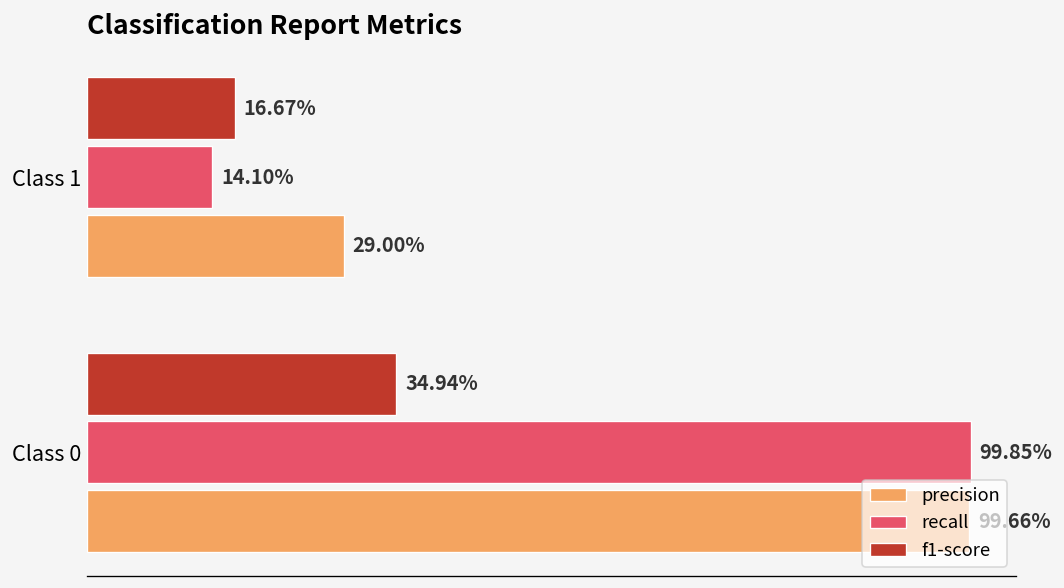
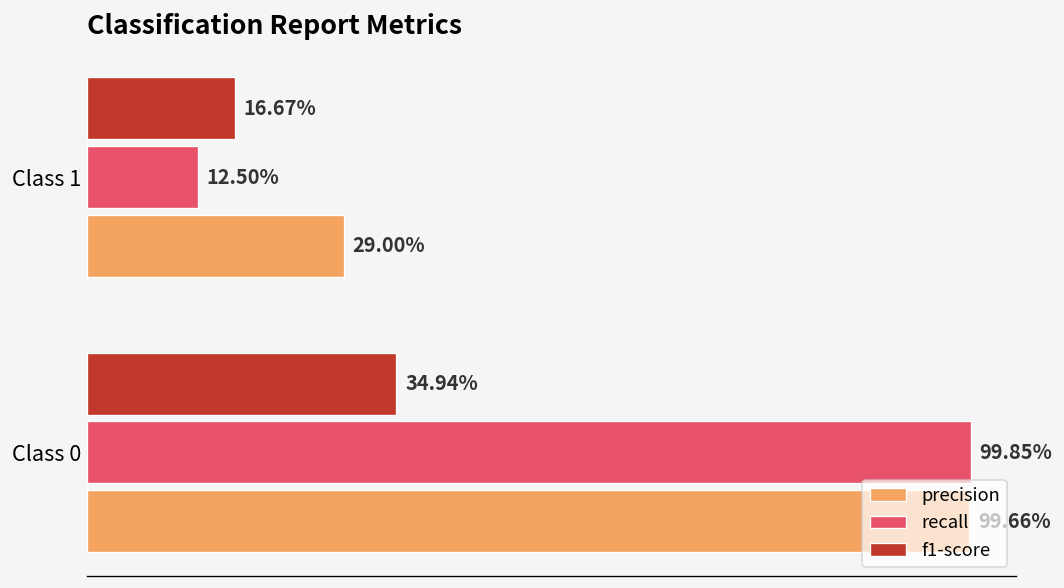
recall, Class 1: 14.10% -> 12.50%
